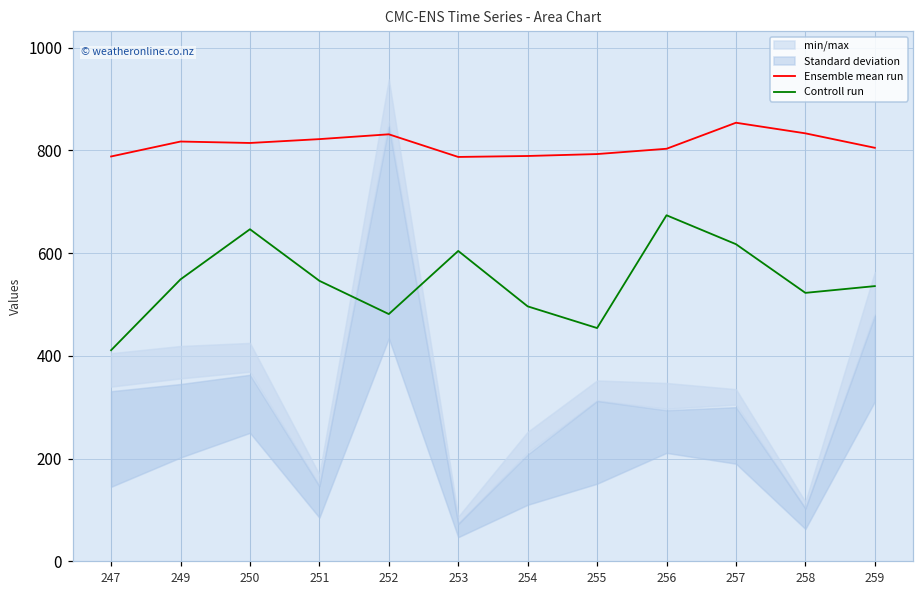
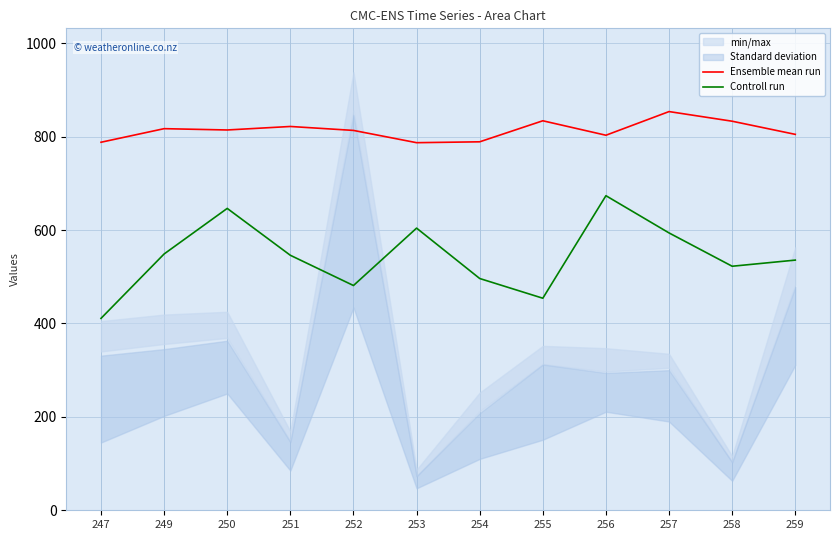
Ensemble mean run, 252: 830 -> 810
Ensemble mean run, 255: 790 -> 830
Controll run, 257: 620 -> 590
